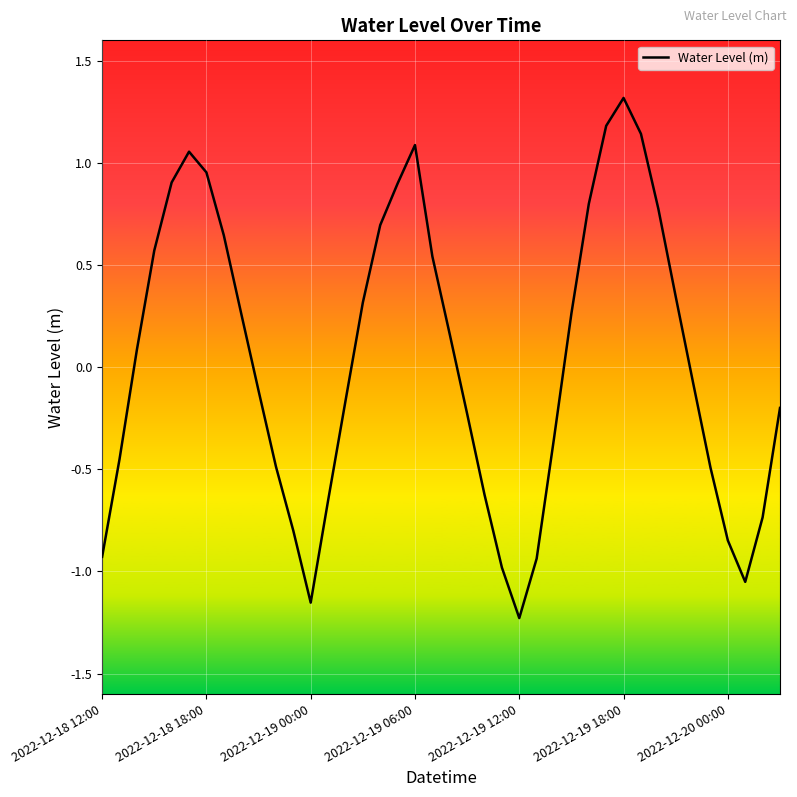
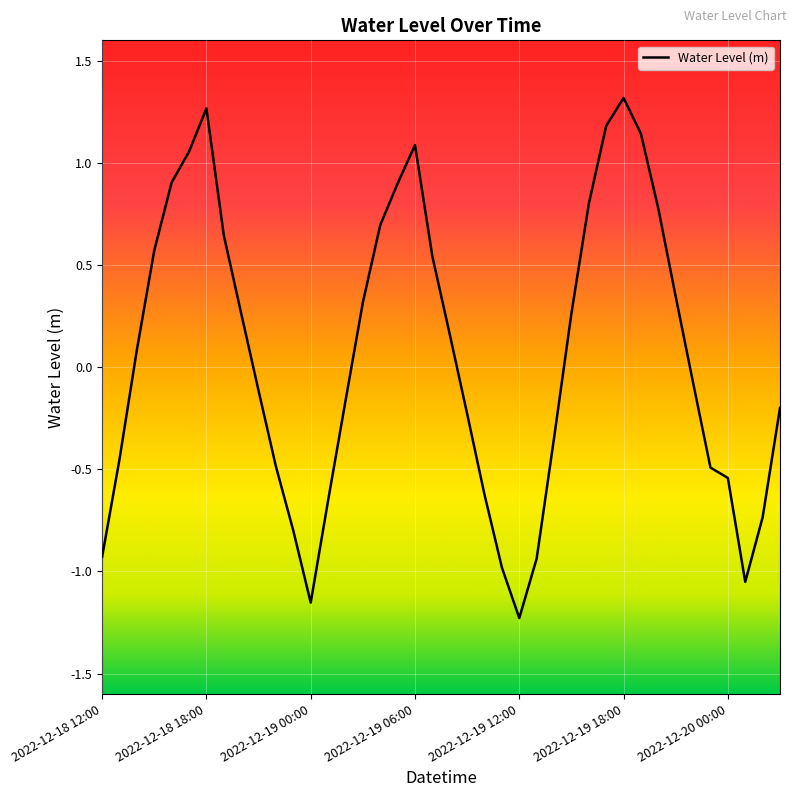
2022-12-18 18:00: 0.95 -> 1.27
2022-12-20 00:00: -0.85 -> -0.54
